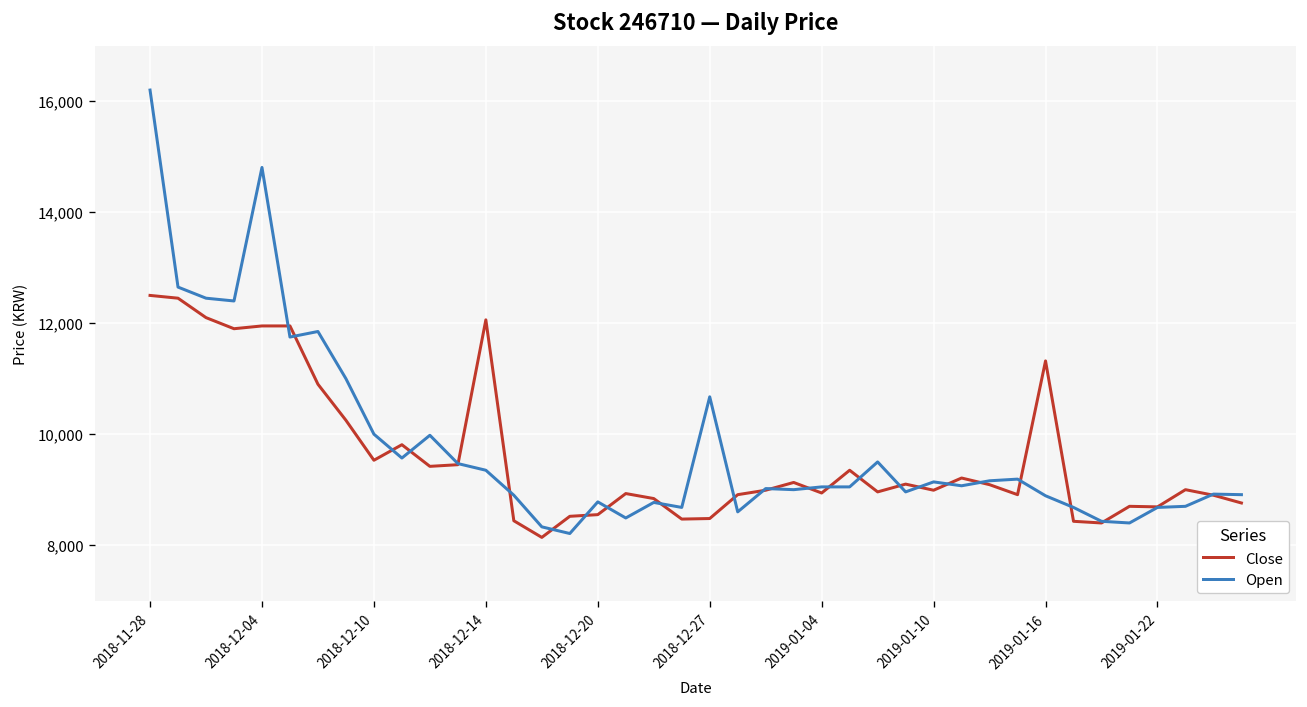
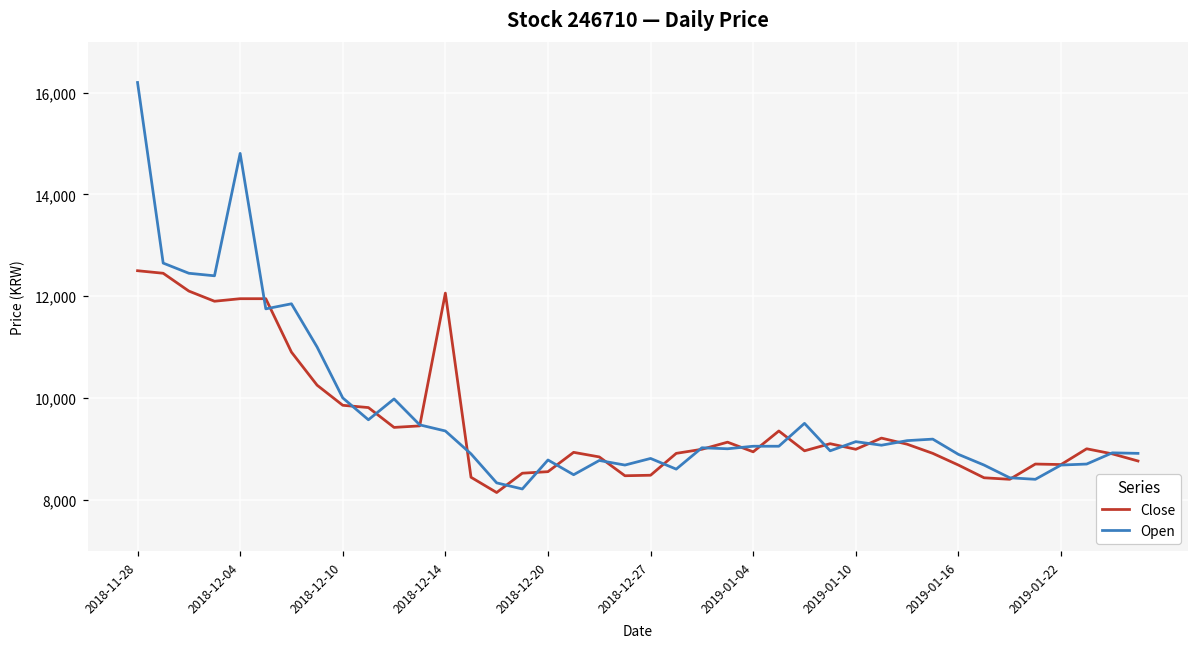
Close, 2018-12-10: 9,500 -> 9,900
Open, 2018-12-27: 10,700 -> 8,800
Close, 2019-01-16: 11,300 -> 8,700
